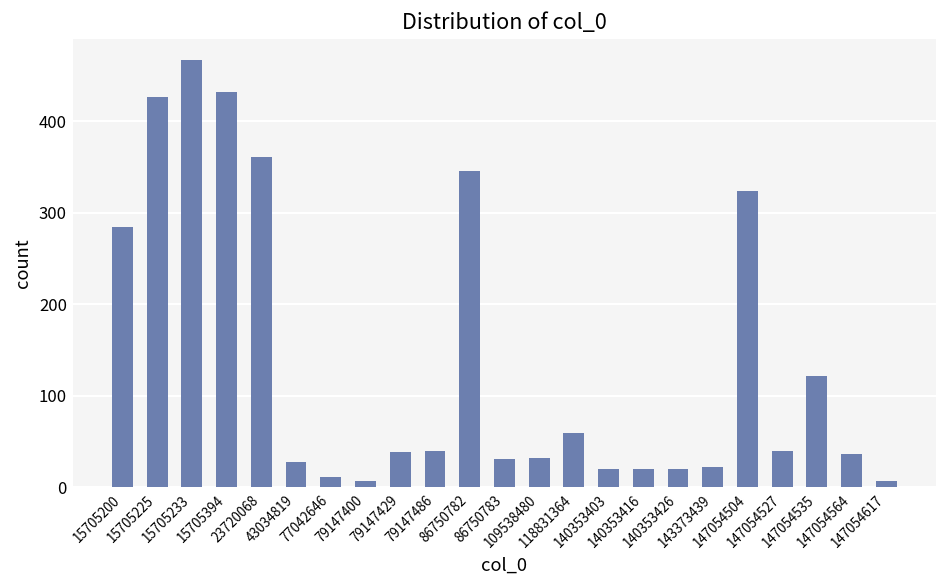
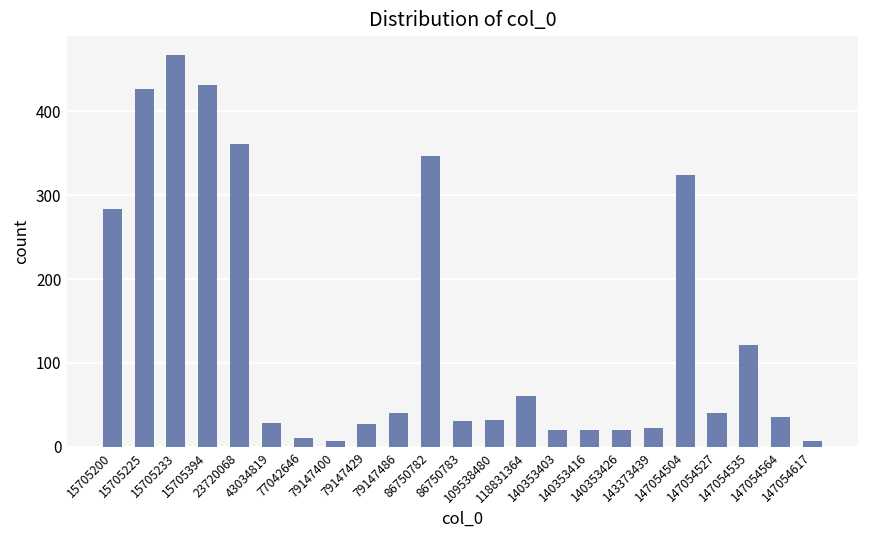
79147429: 40 -> 30
